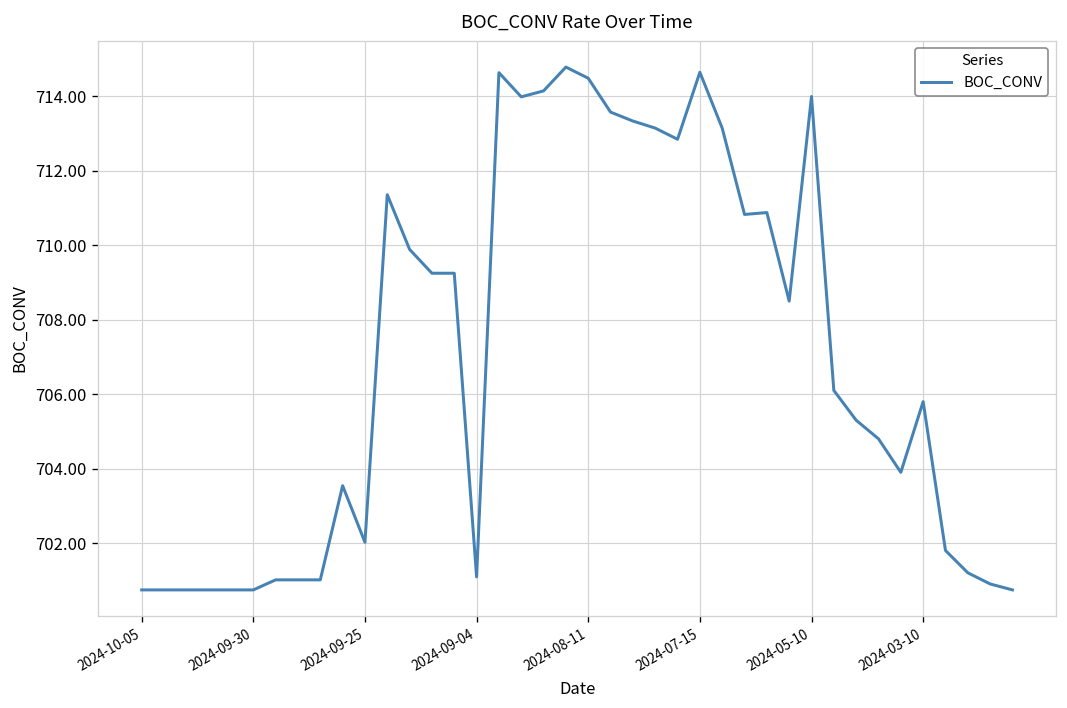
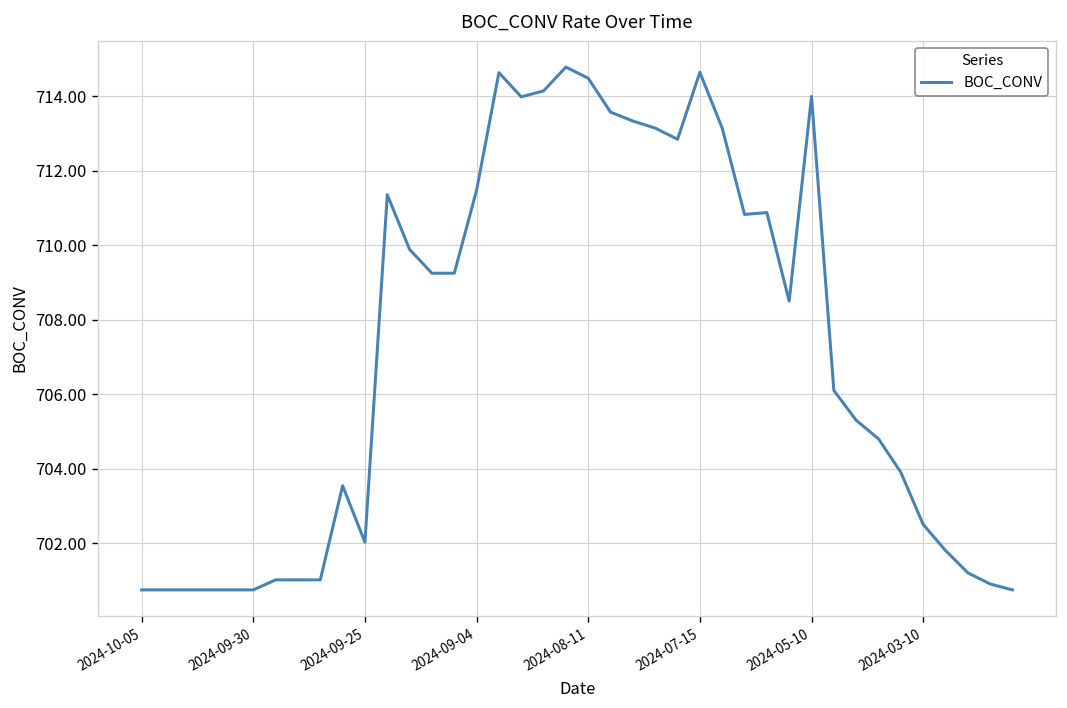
2024-09-04: 701.1 -> 711.5
2024-03-10: 705.8 -> 702.5
